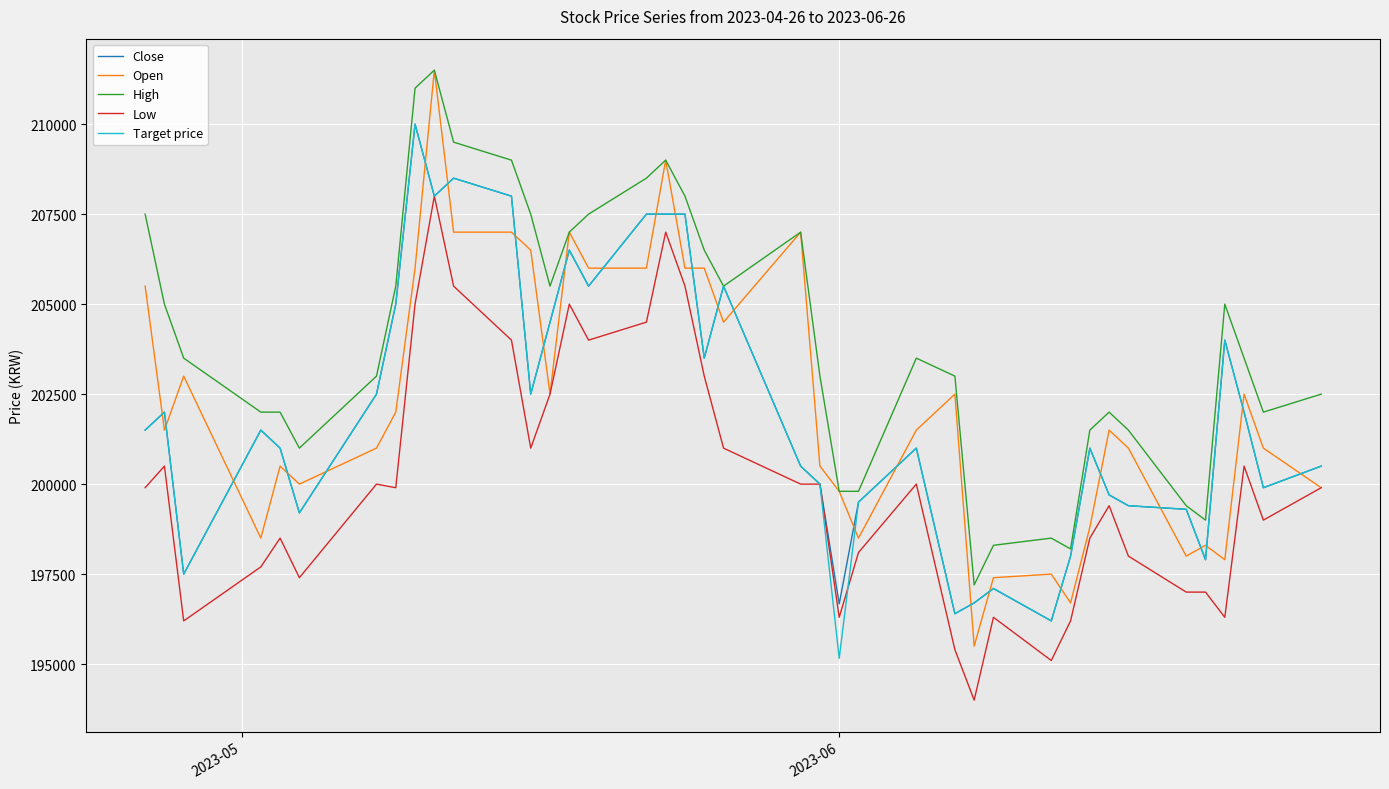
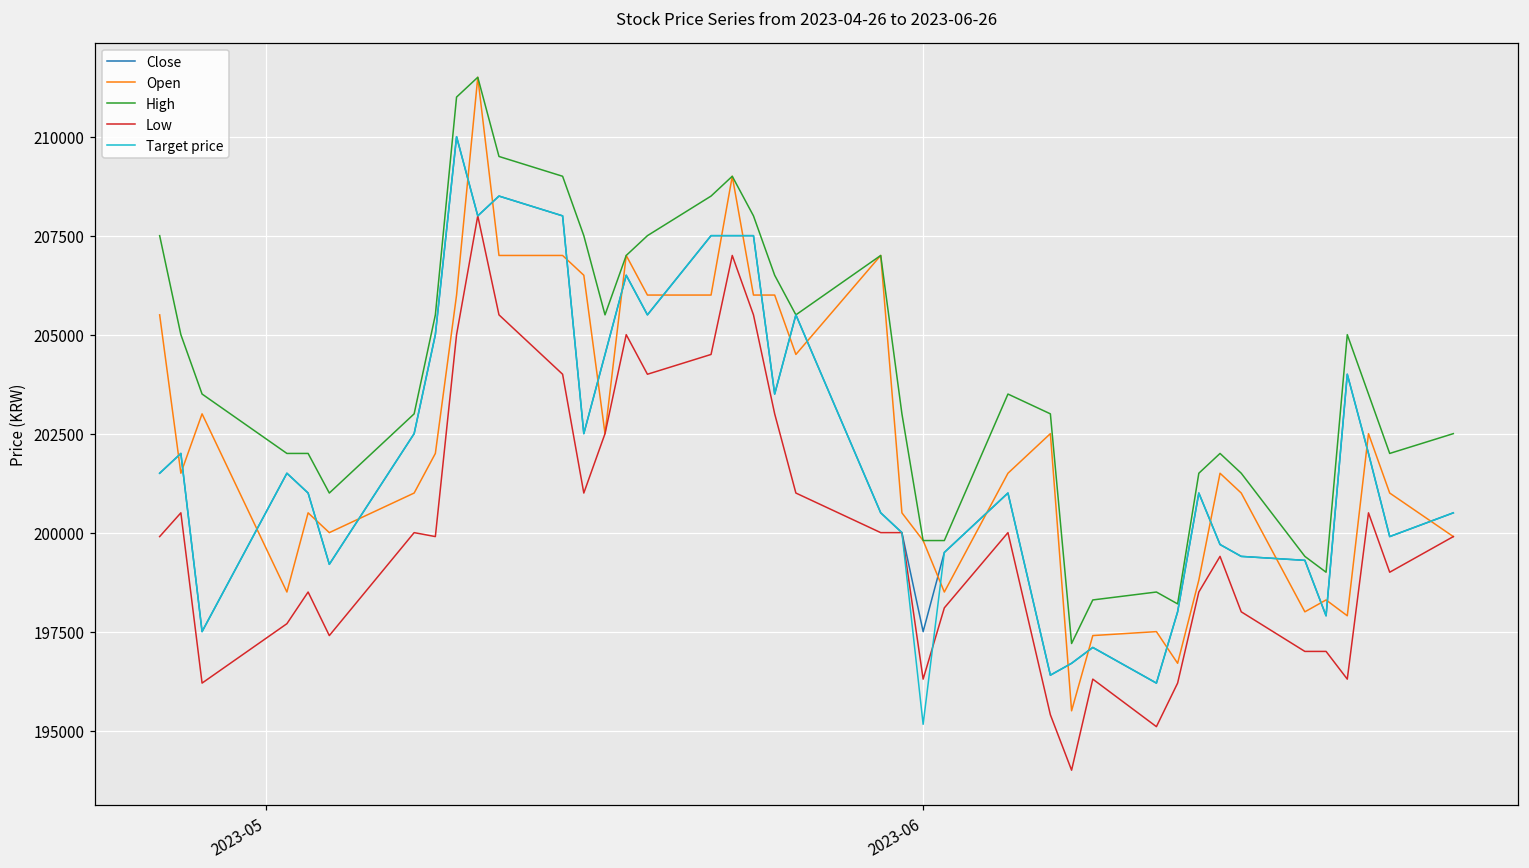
Close, 2023-06: 196700 -> 197500
